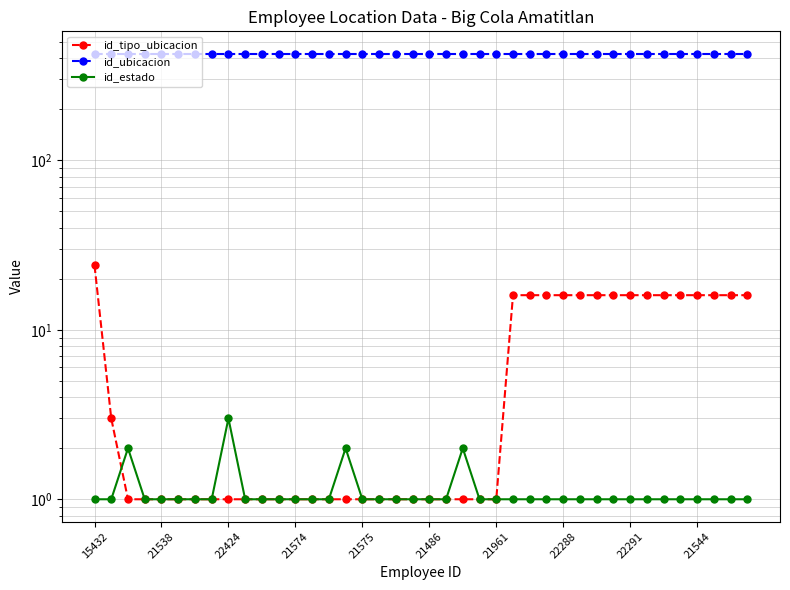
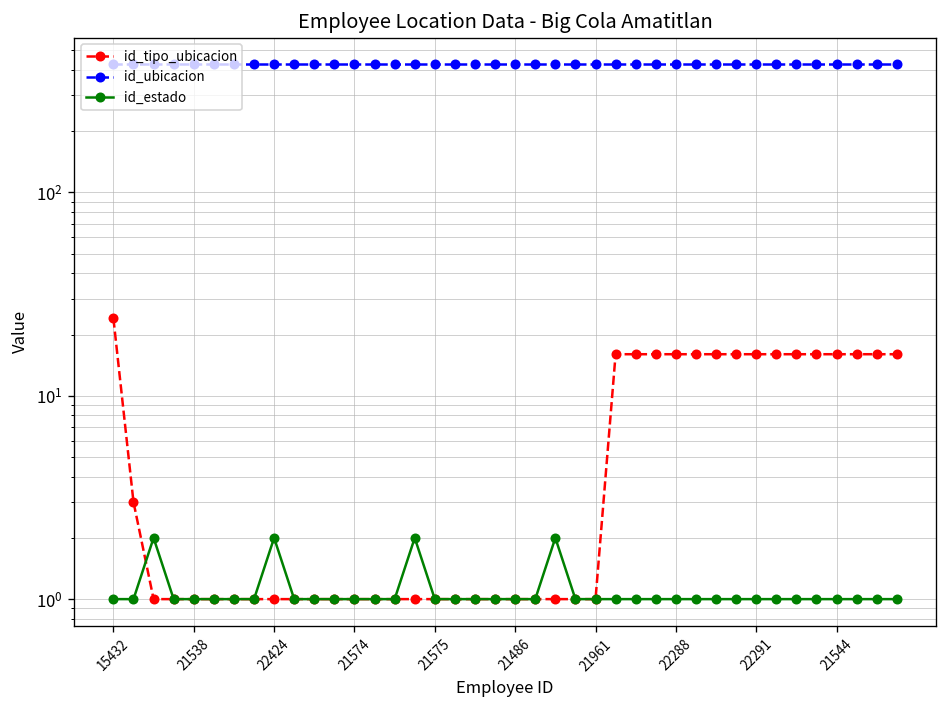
id_estado, 22424: 3 -> 2
